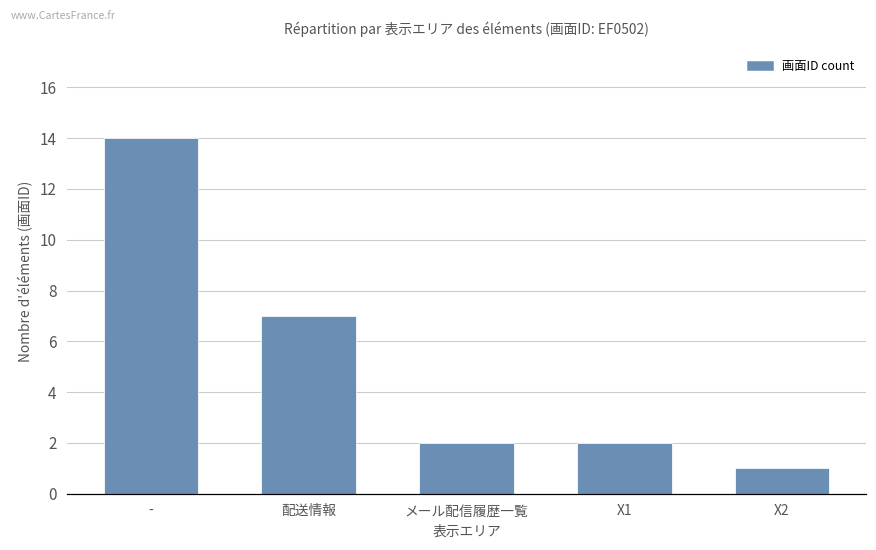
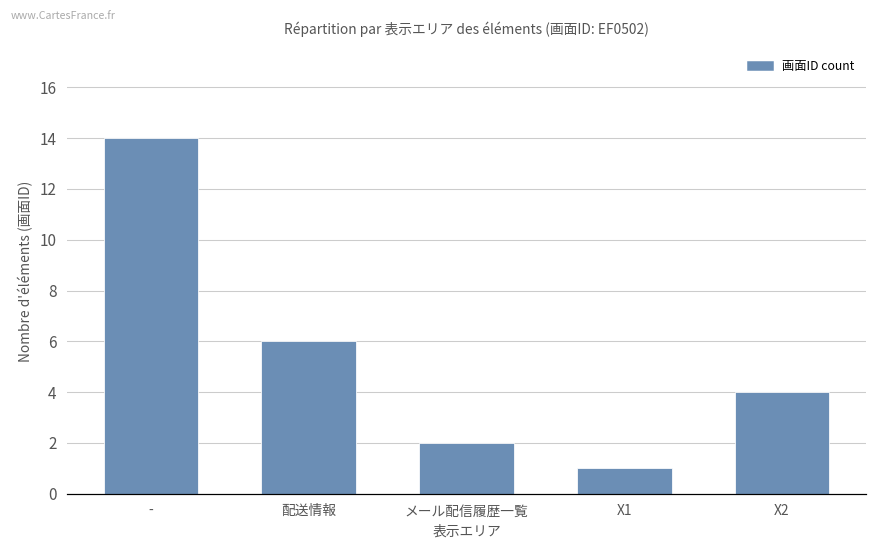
配送情報: 7 -> 6
X1: 2 -> 1
X2: 1 -> 4
